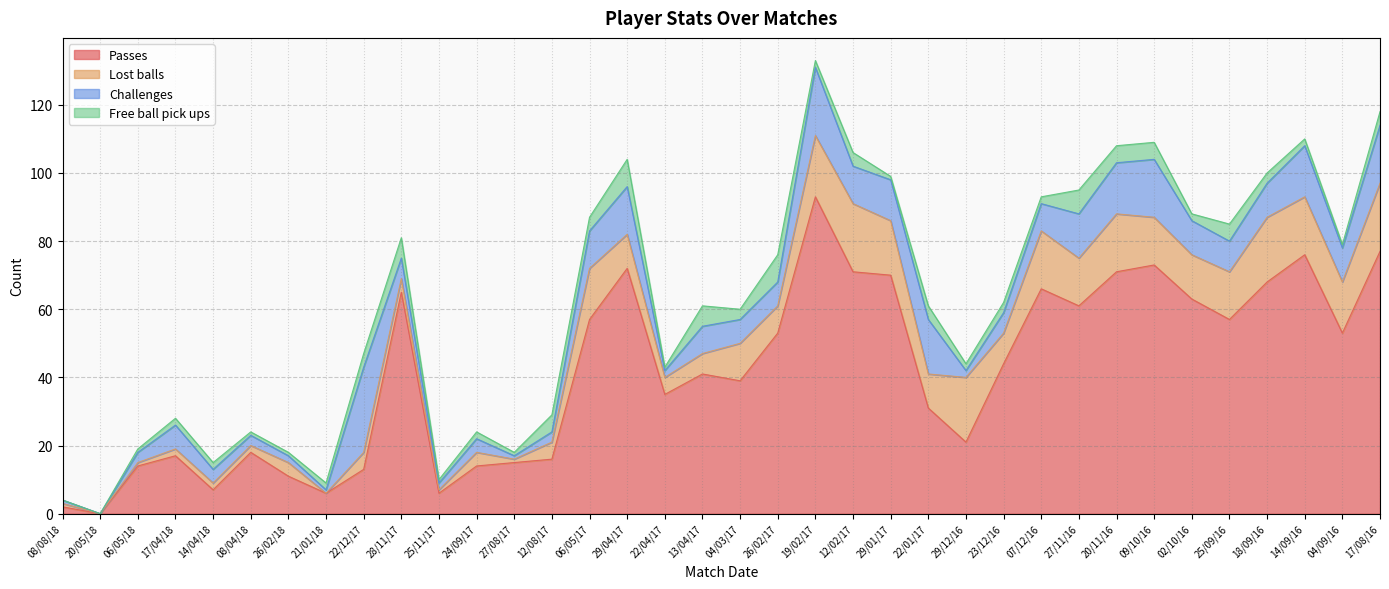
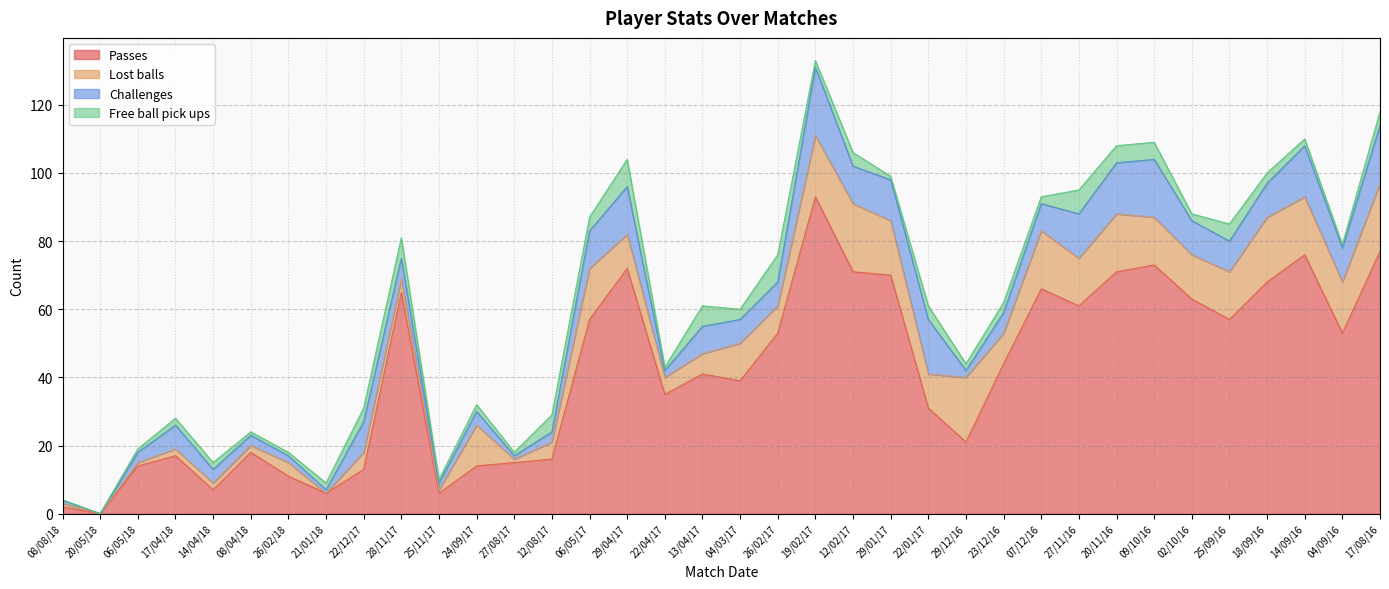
Challenges, 22/12/17: 25 -> 9
Lost balls, 24/09/17: 4 -> 12
